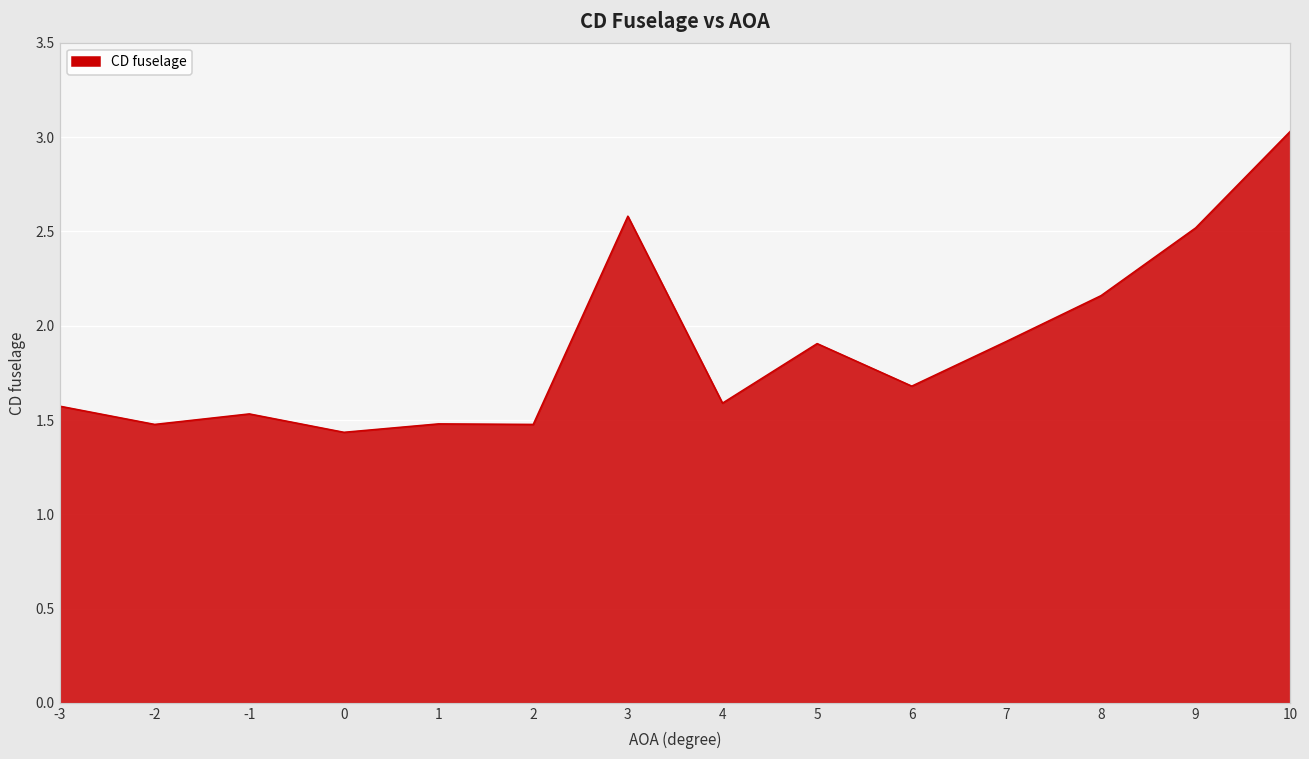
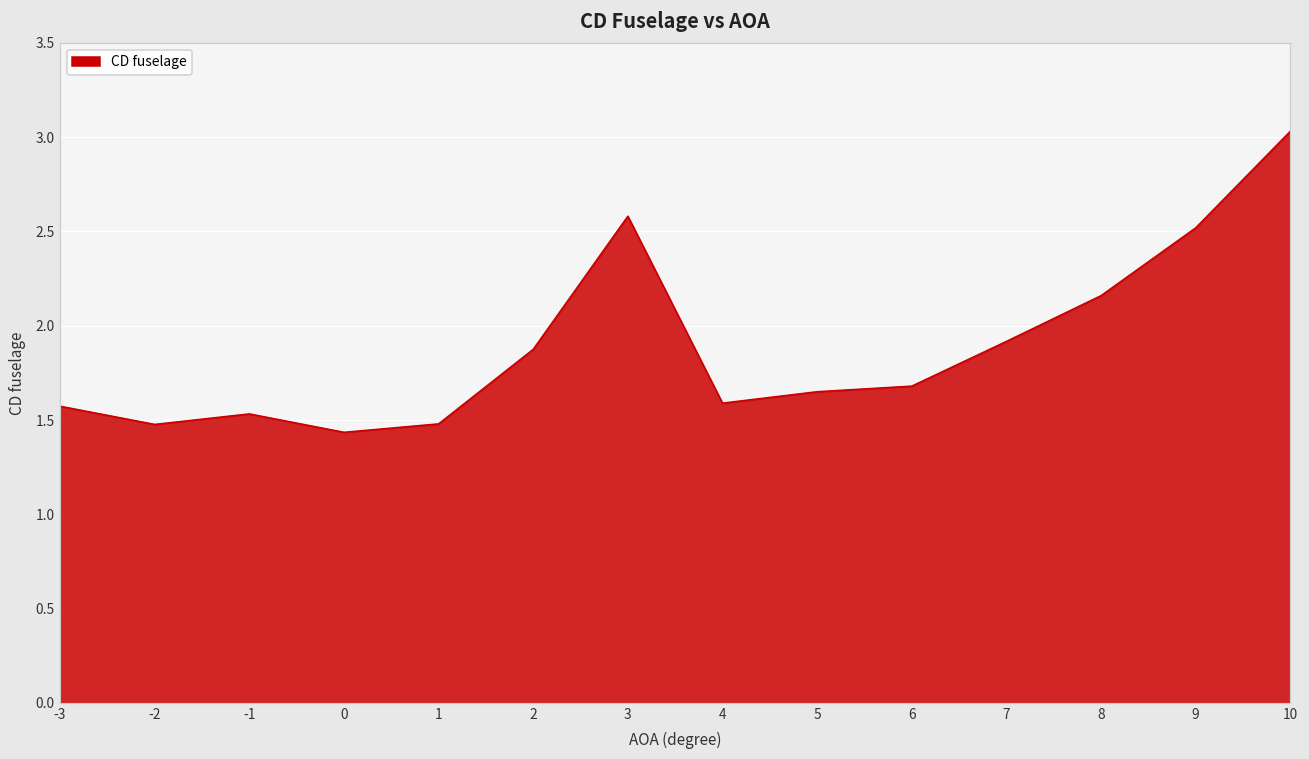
2: 1.48 -> 1.87
5: 1.91 -> 1.65
